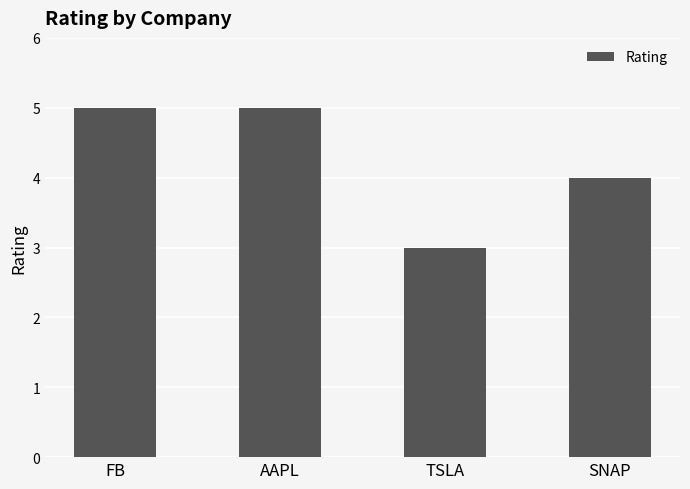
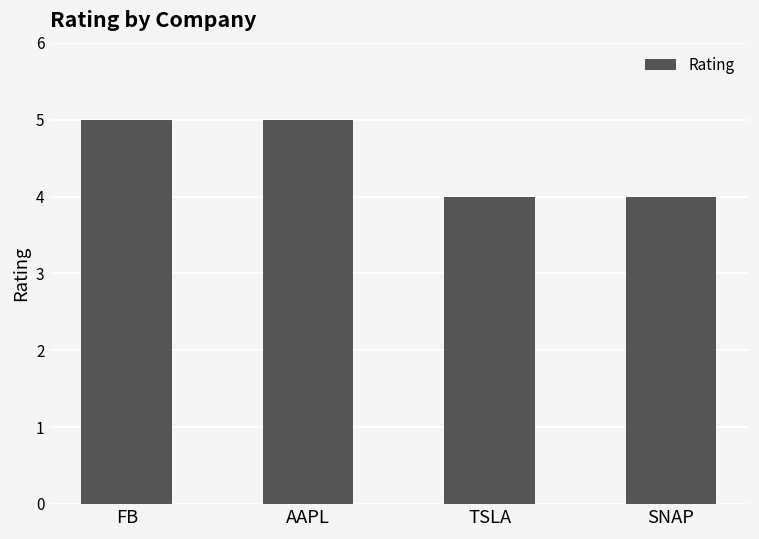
TSLA: 3 -> 4
